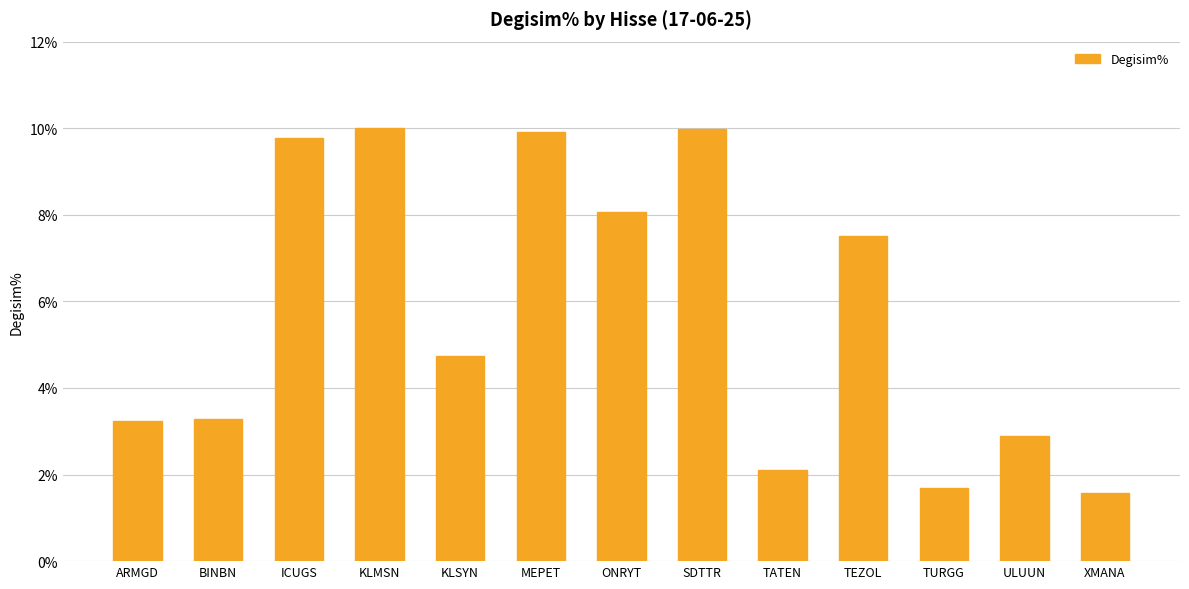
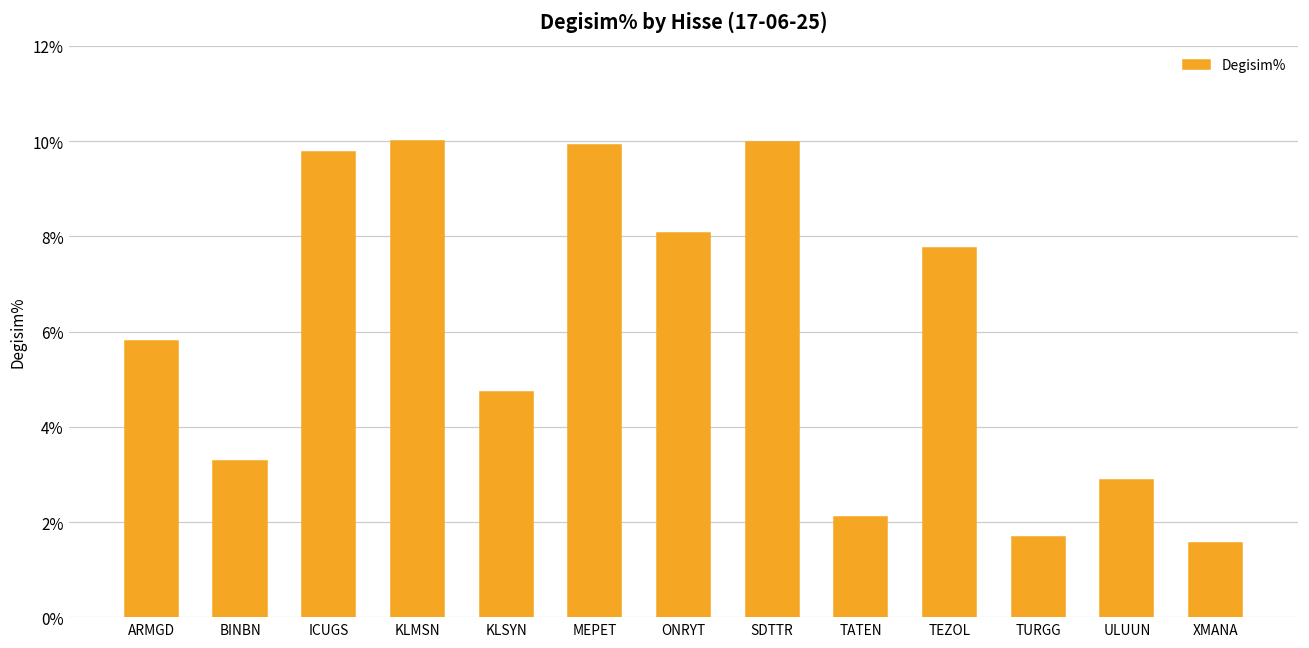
ARMGD: 3.2% -> 5.8%
TEZOL: 7.5% -> 7.8%
